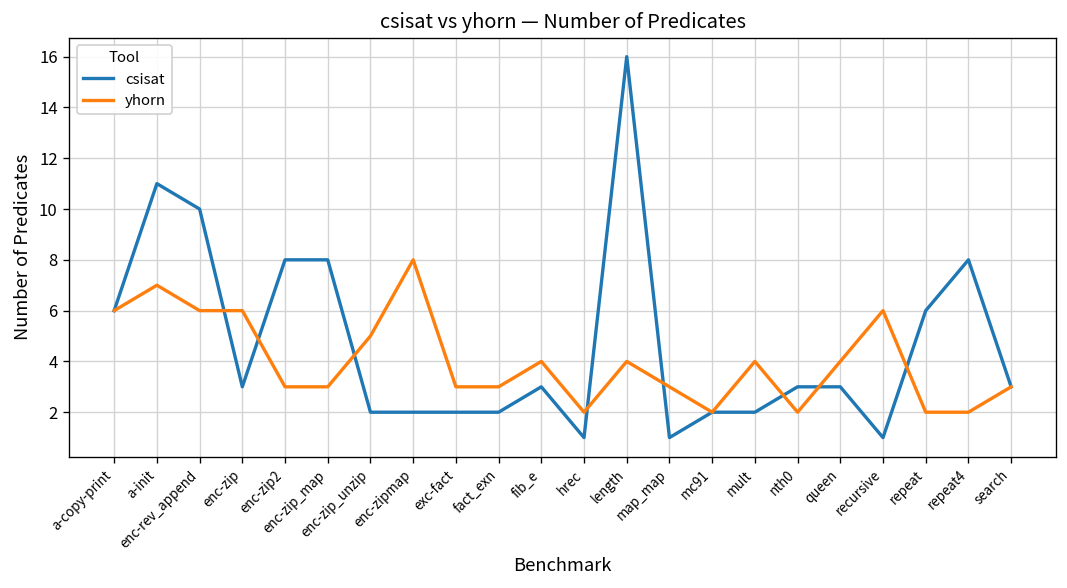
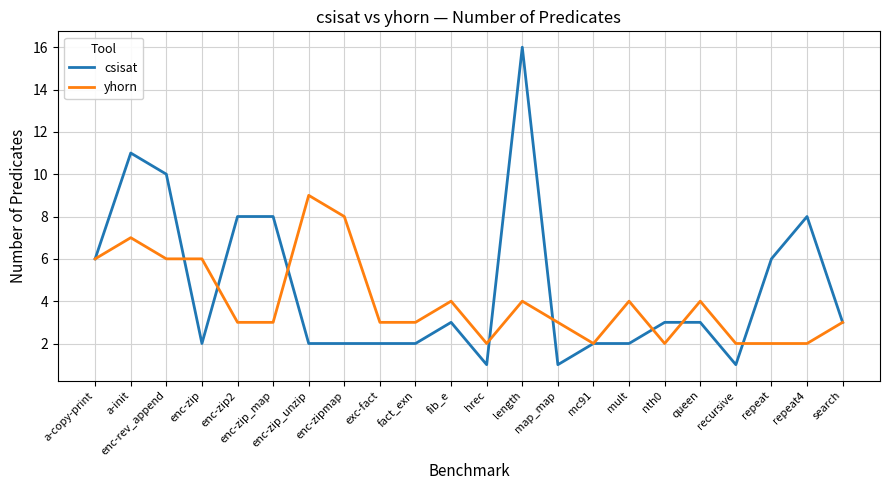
csisat, enc-zip: 3 -> 2
yhorn, enc-zip_unzip: 5 -> 9
yhorn, recursive: 6 -> 2
